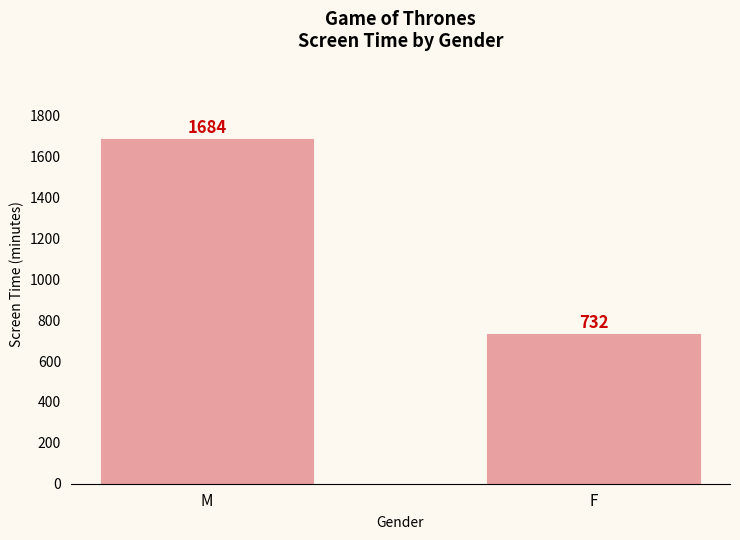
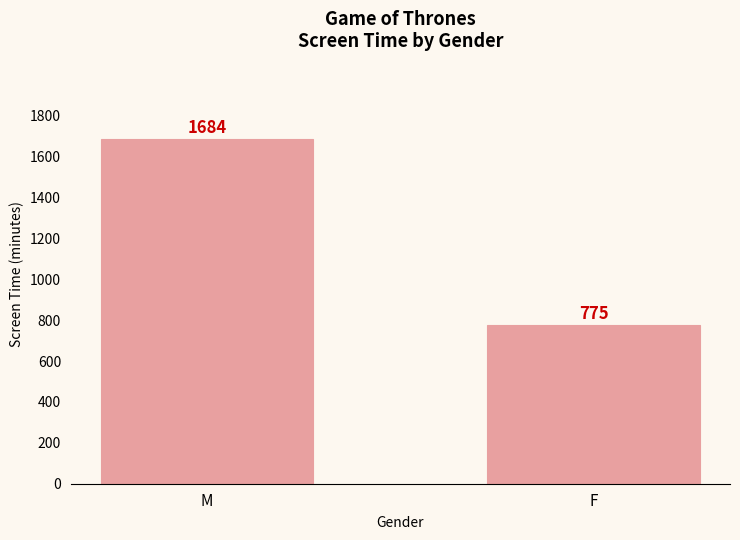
F: 732 -> 775
